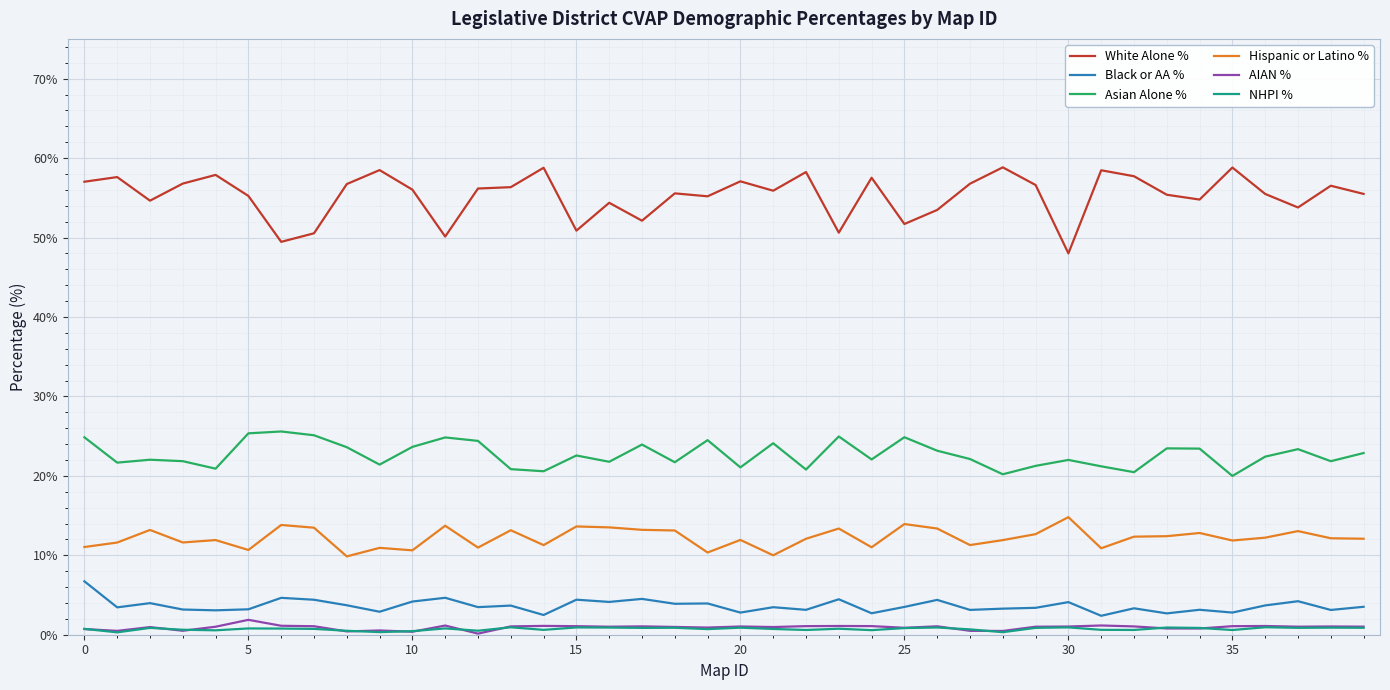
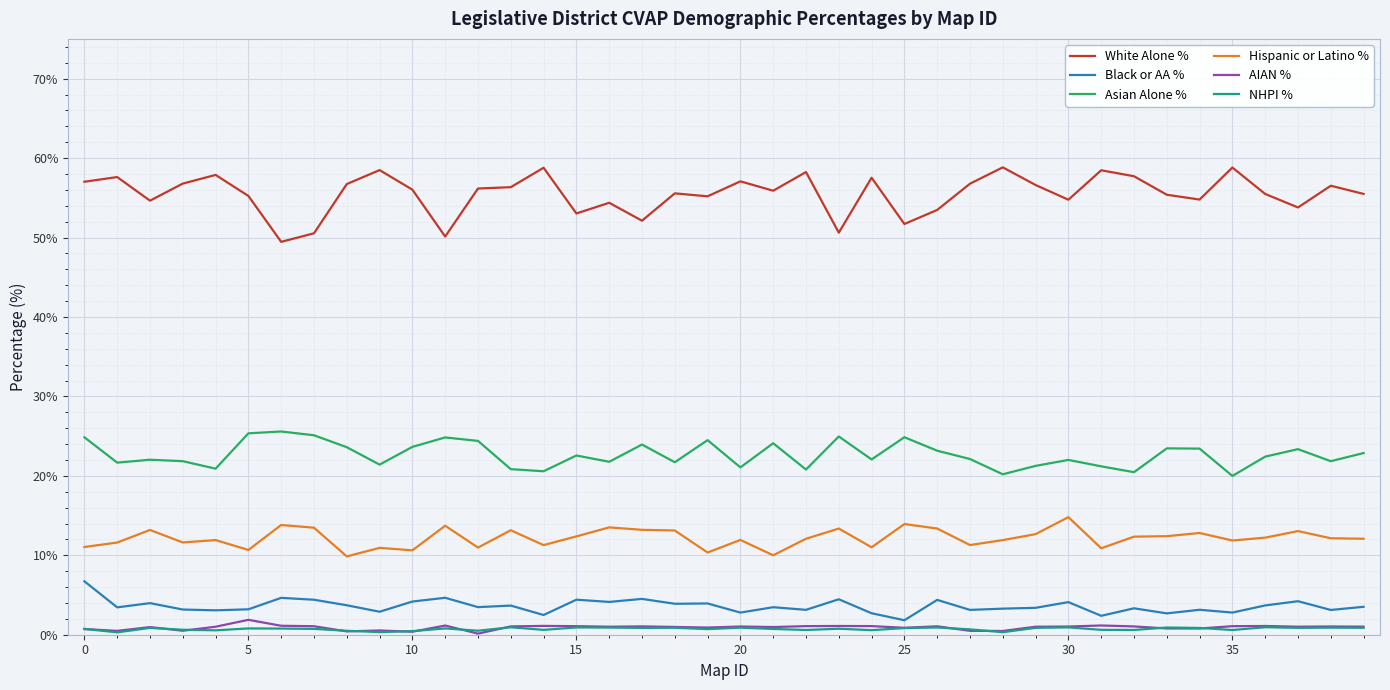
White Alone %, 15: 51% -> 53%
Hispanic or Latino %, 15: 14% -> 12%
Black or AA %, 25: 3% -> 2%
White Alone %, 30: 48% -> 55%
